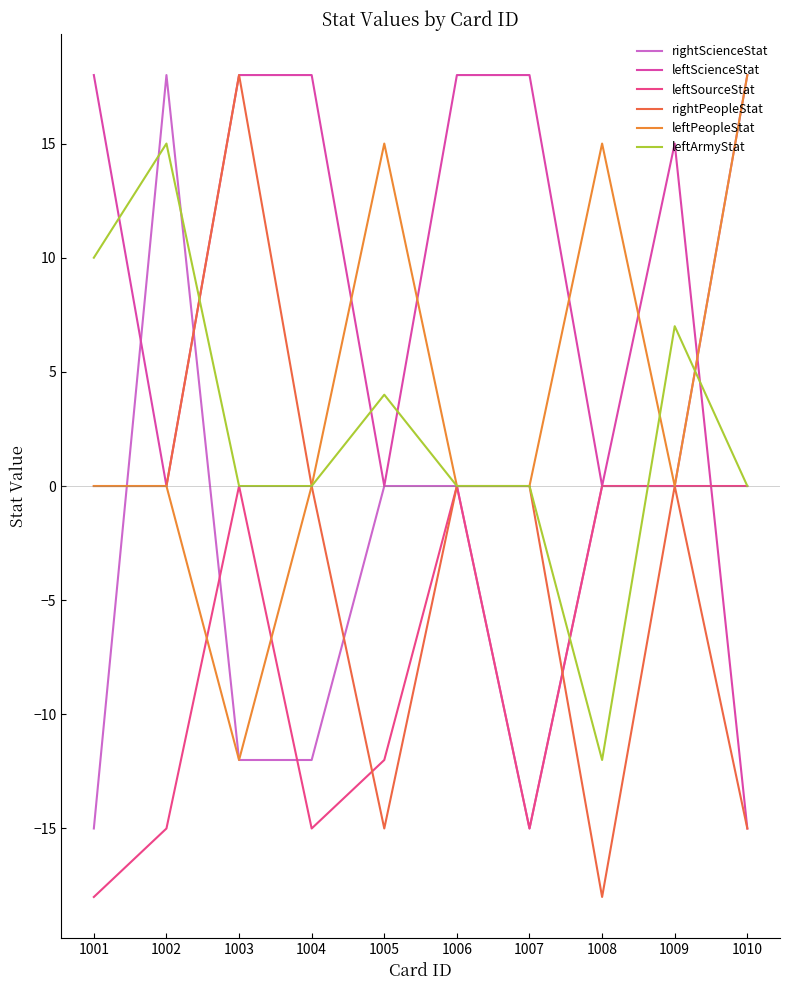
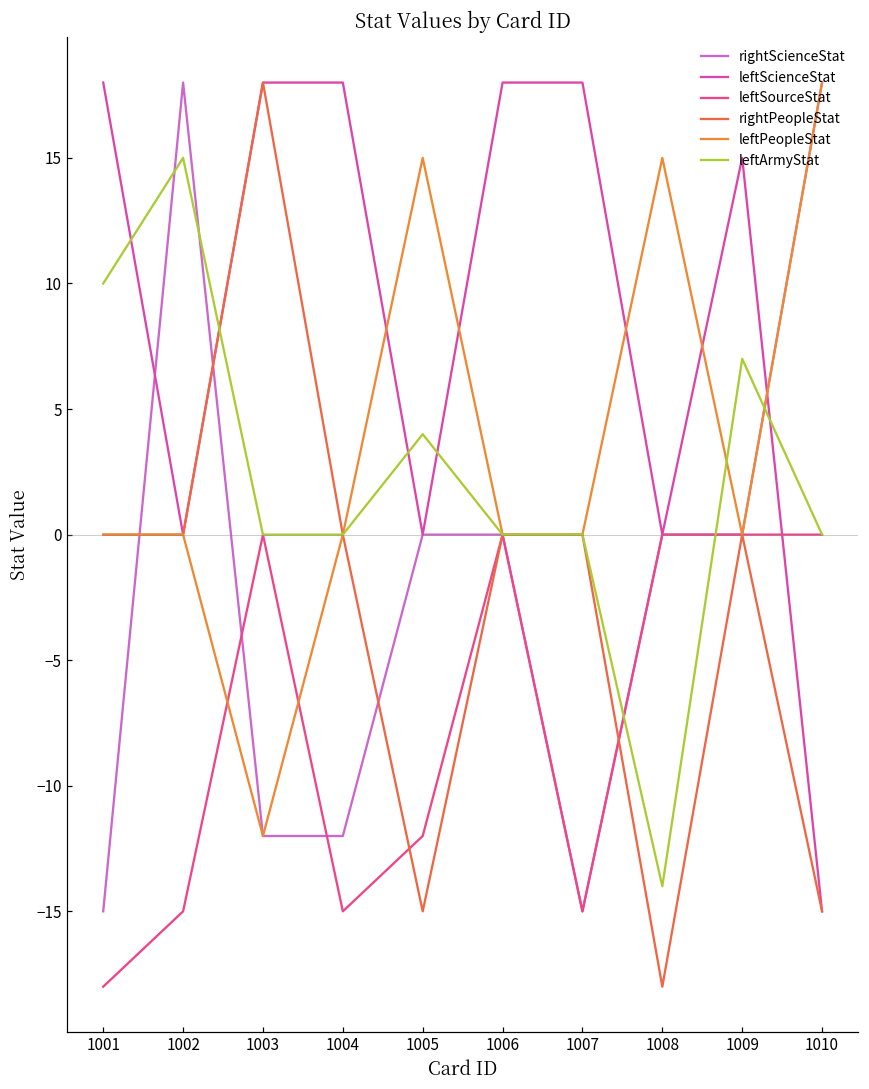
leftArmyStat, 1008: -12 -> -14
